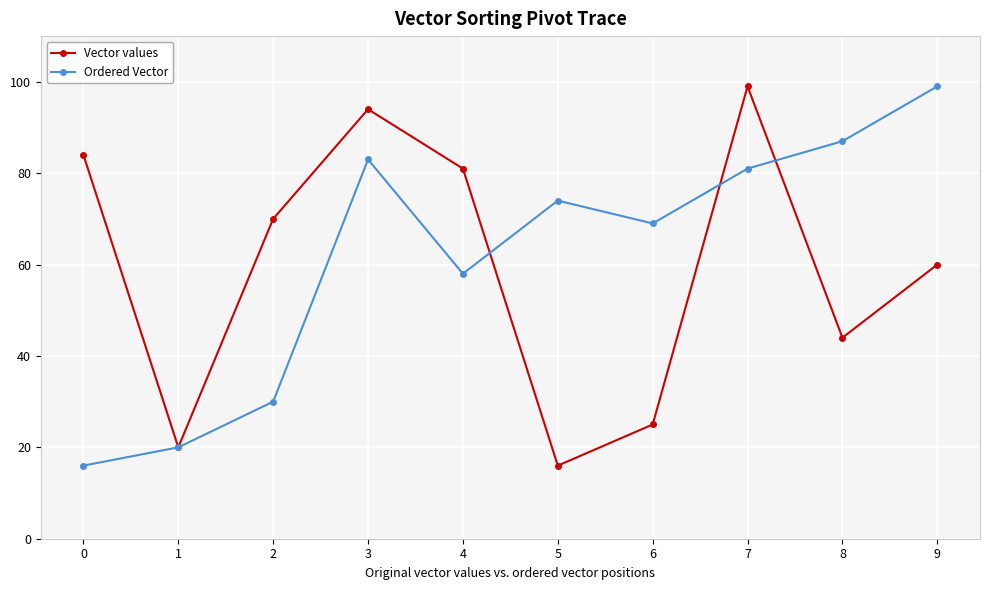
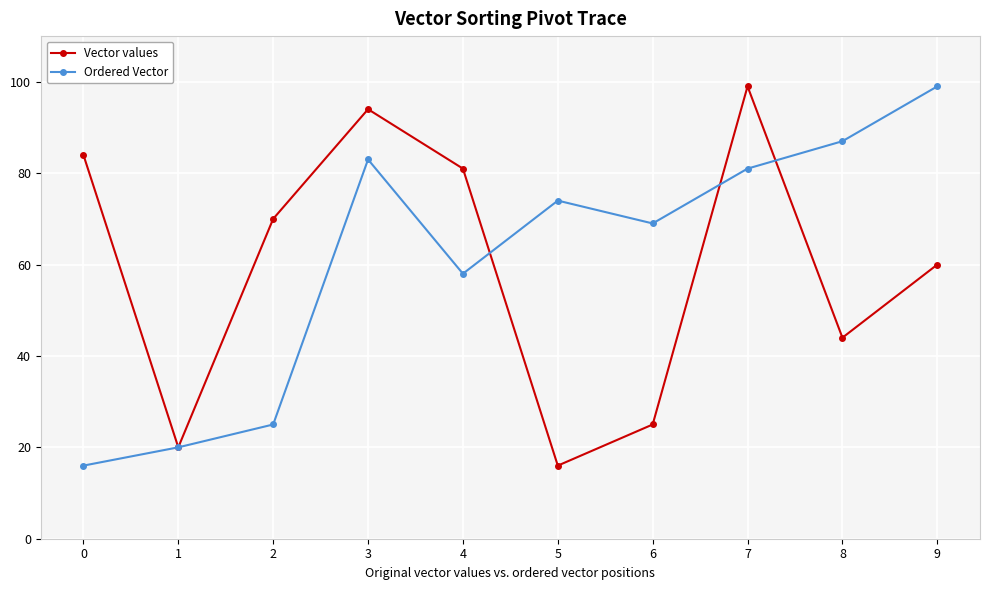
Ordered Vector, 2: 30 -> 25
